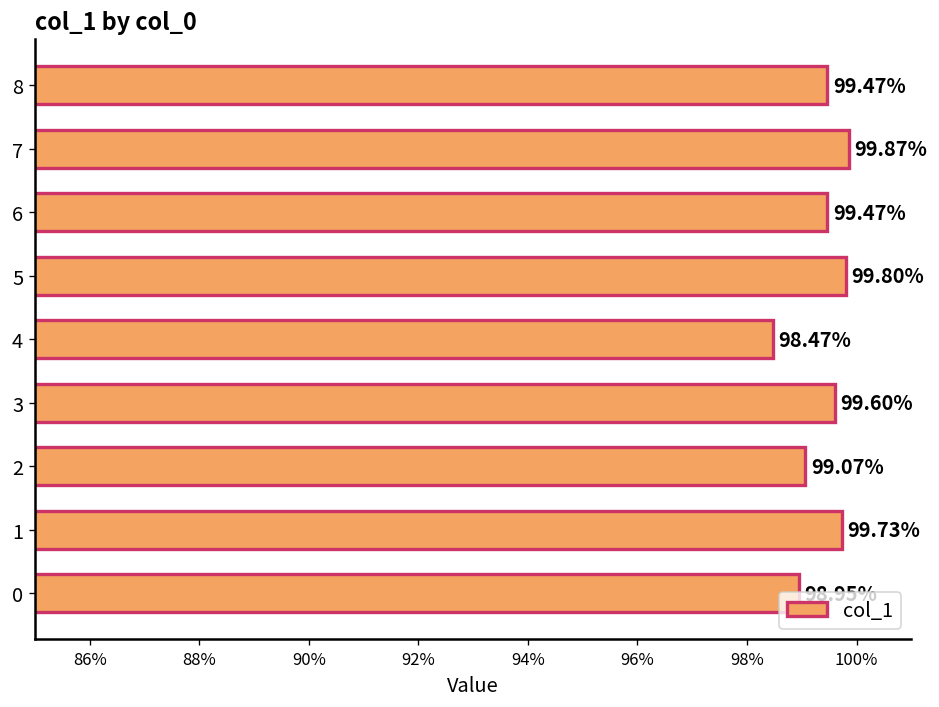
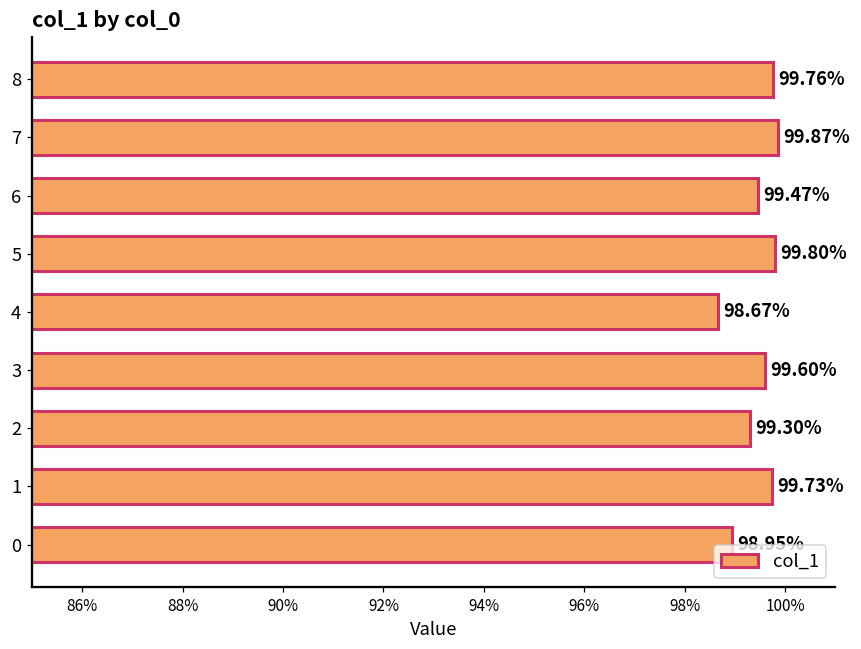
8: 99.47% -> 99.76%
4: 98.47% -> 98.67%
2: 99.07% -> 99.30%
